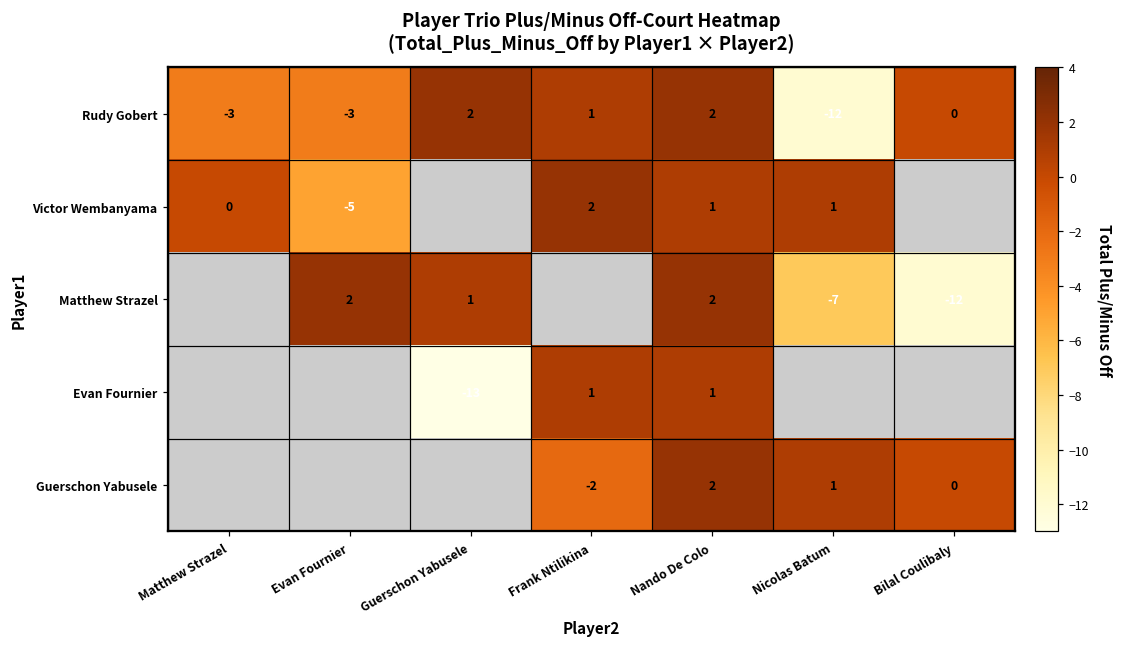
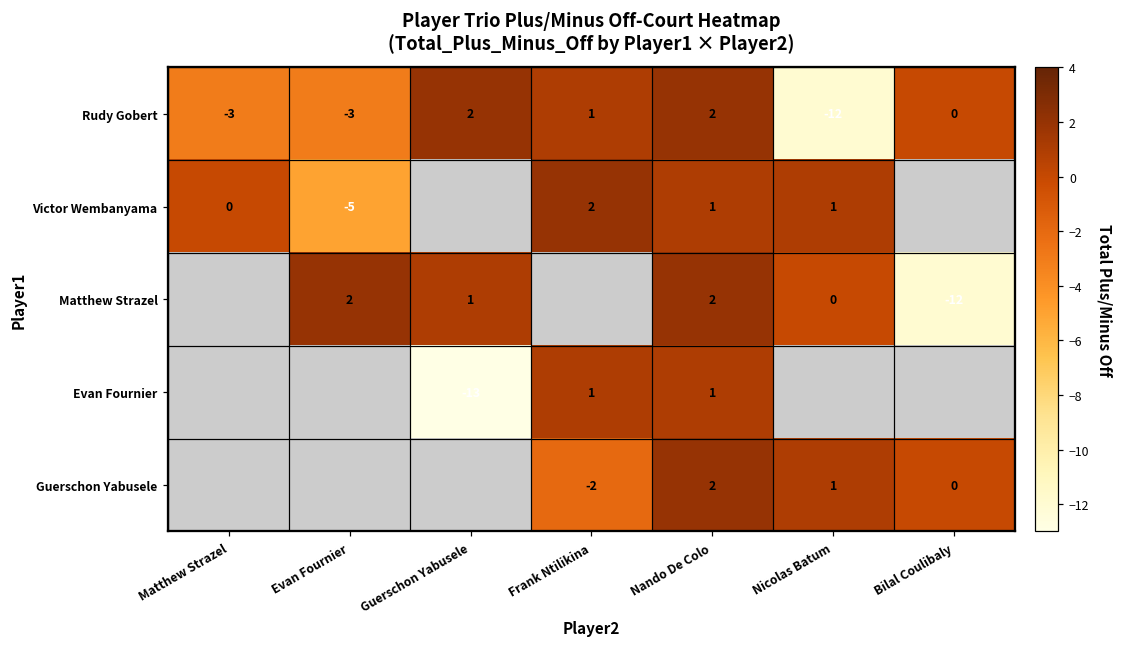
Matthew Strazel, Nicolas Batum: -7 -> 0
